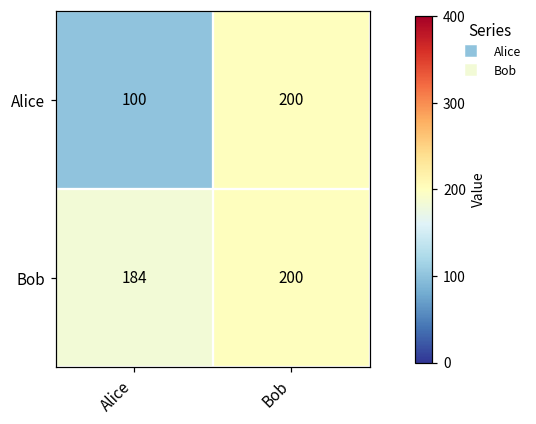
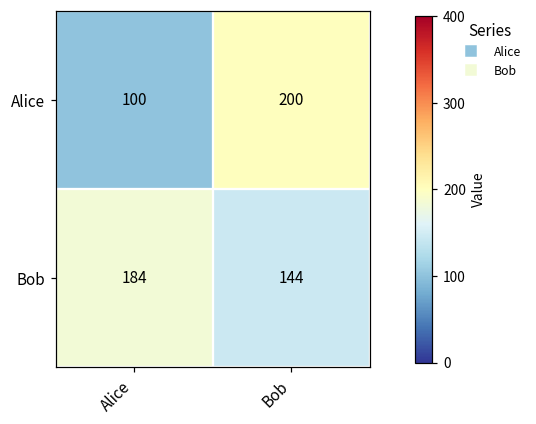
Bob, Bob: 200 -> 144
